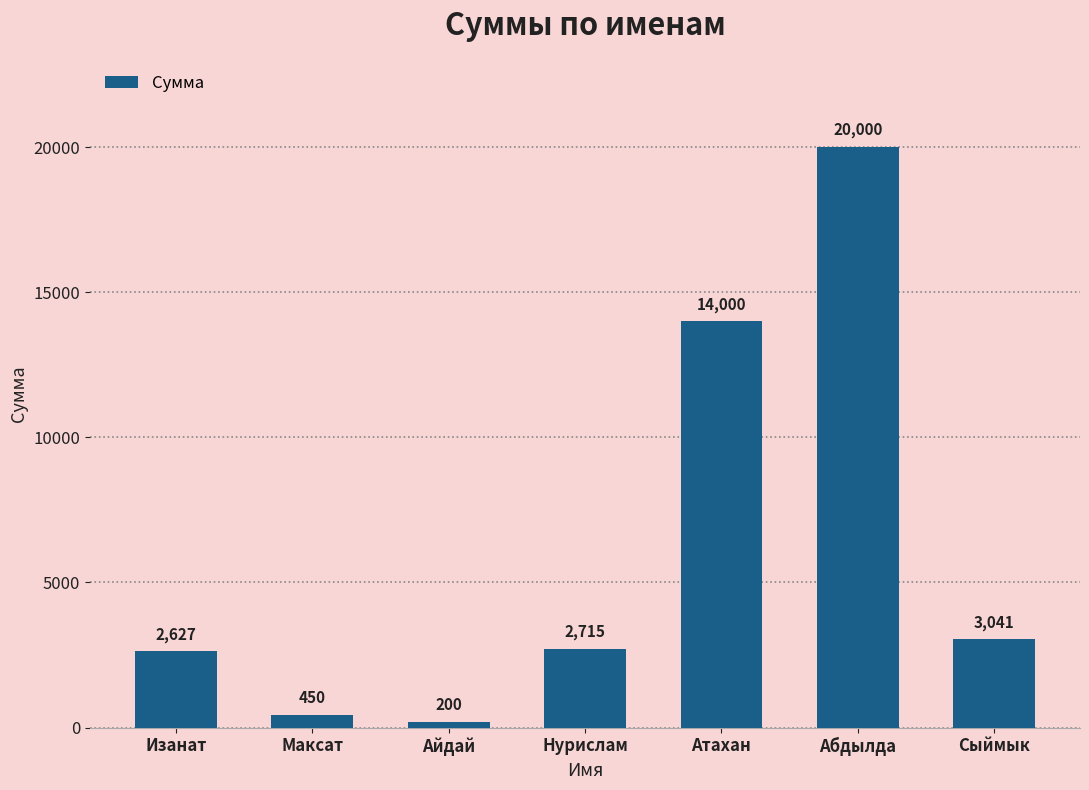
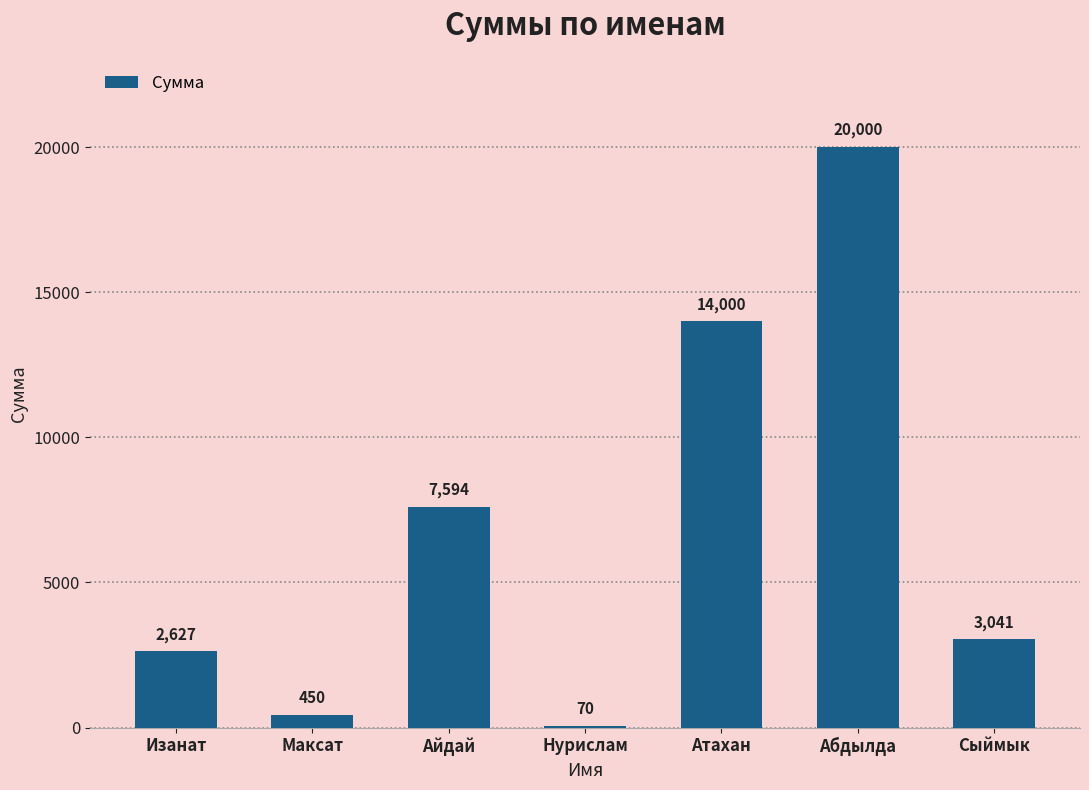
Айдай: 200 -> 7,594
Нурислам: 2,715 -> 70
